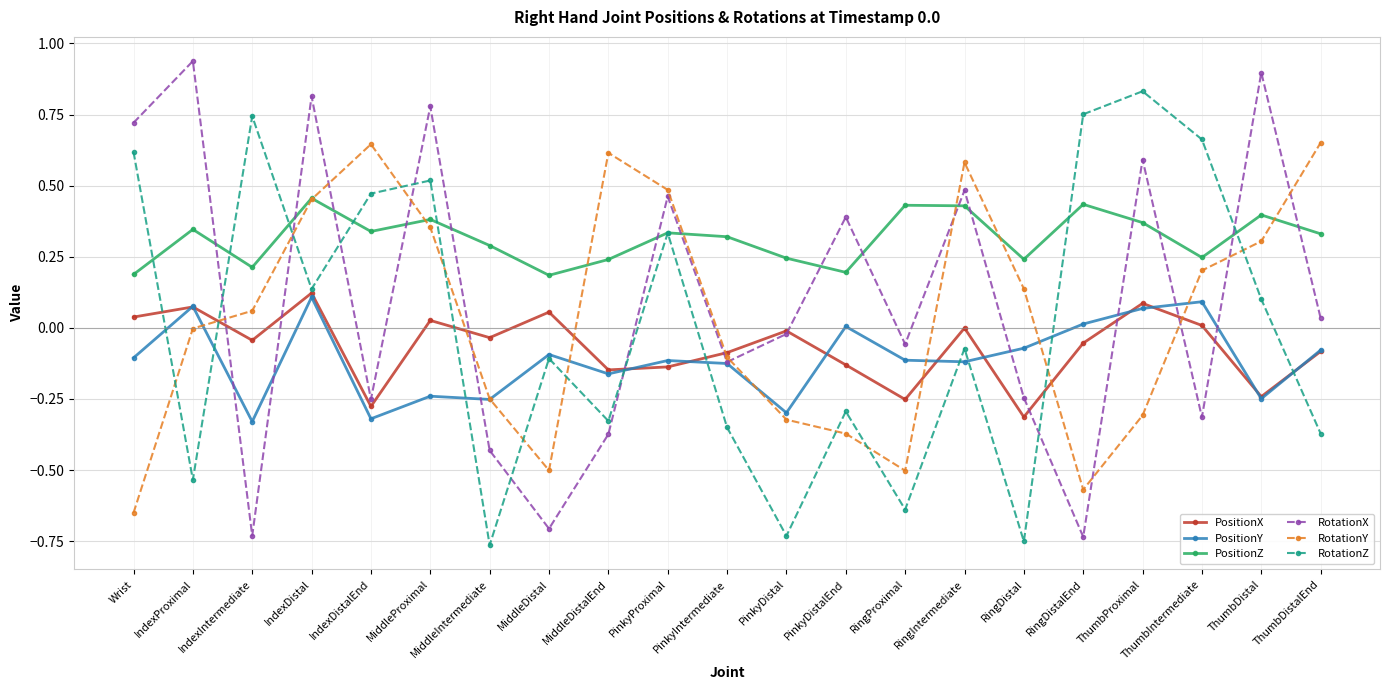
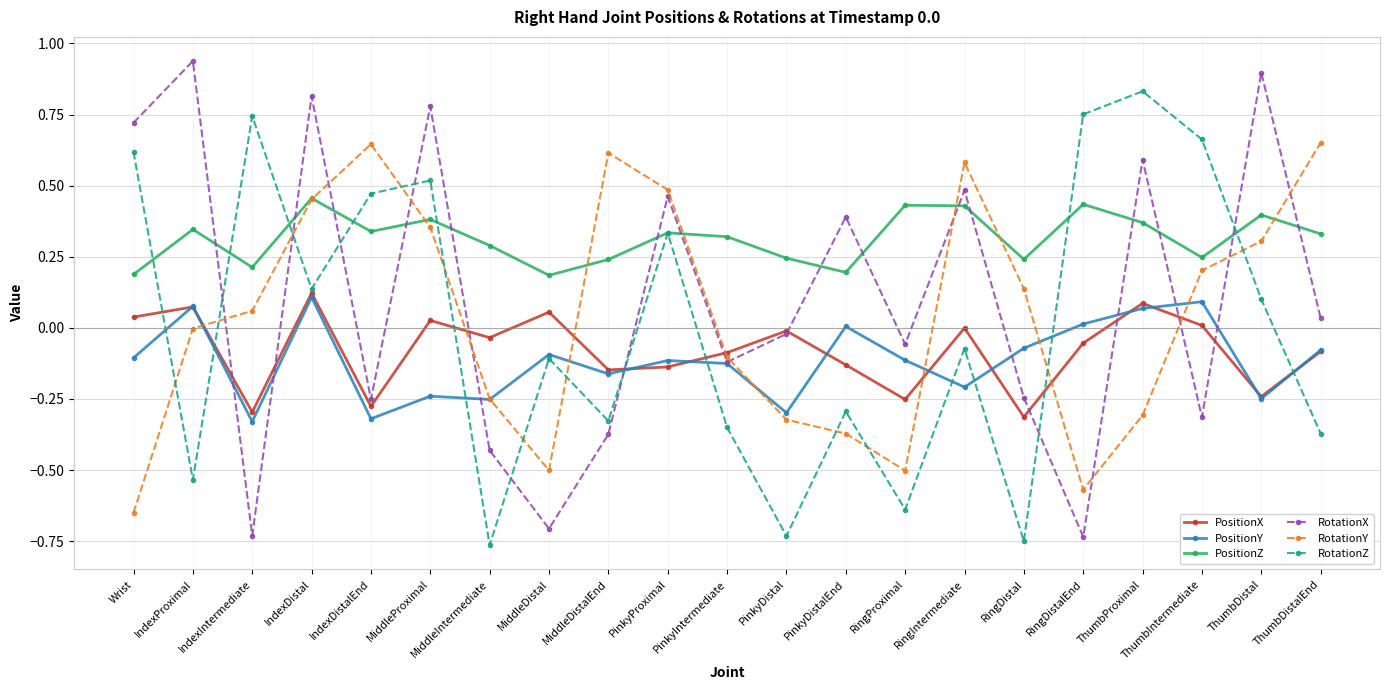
PositionX, IndexIntermediate: -0.04 -> -0.30
PositionY, RingIntermediate: -0.12 -> -0.21
